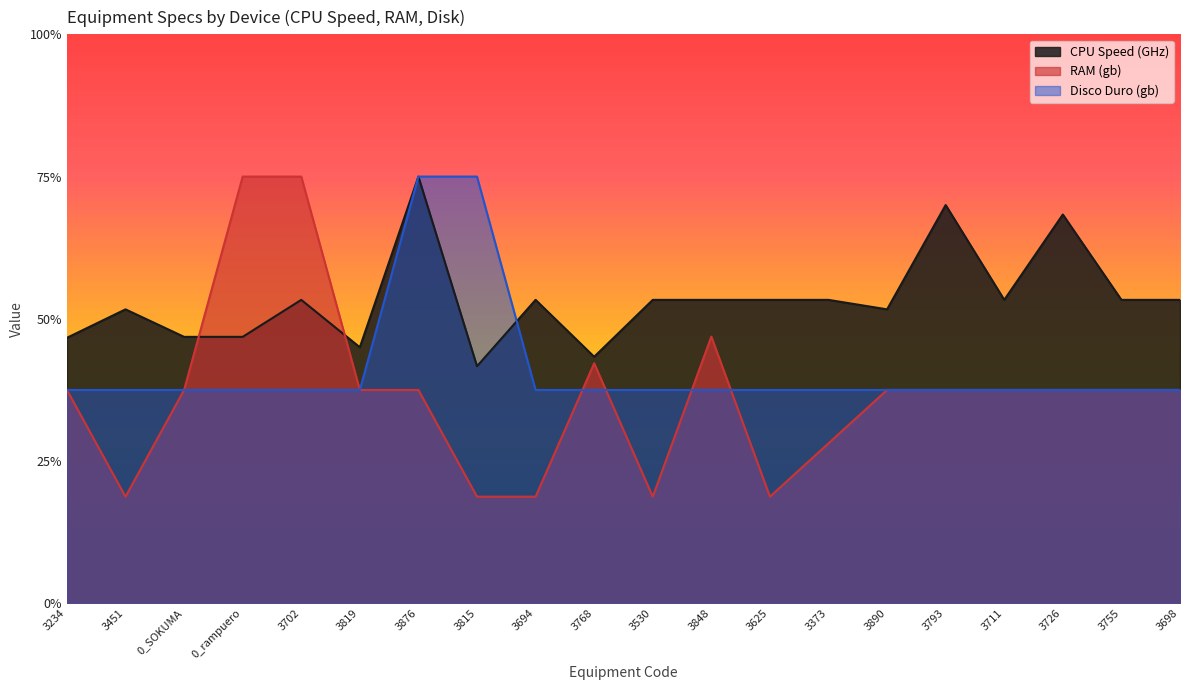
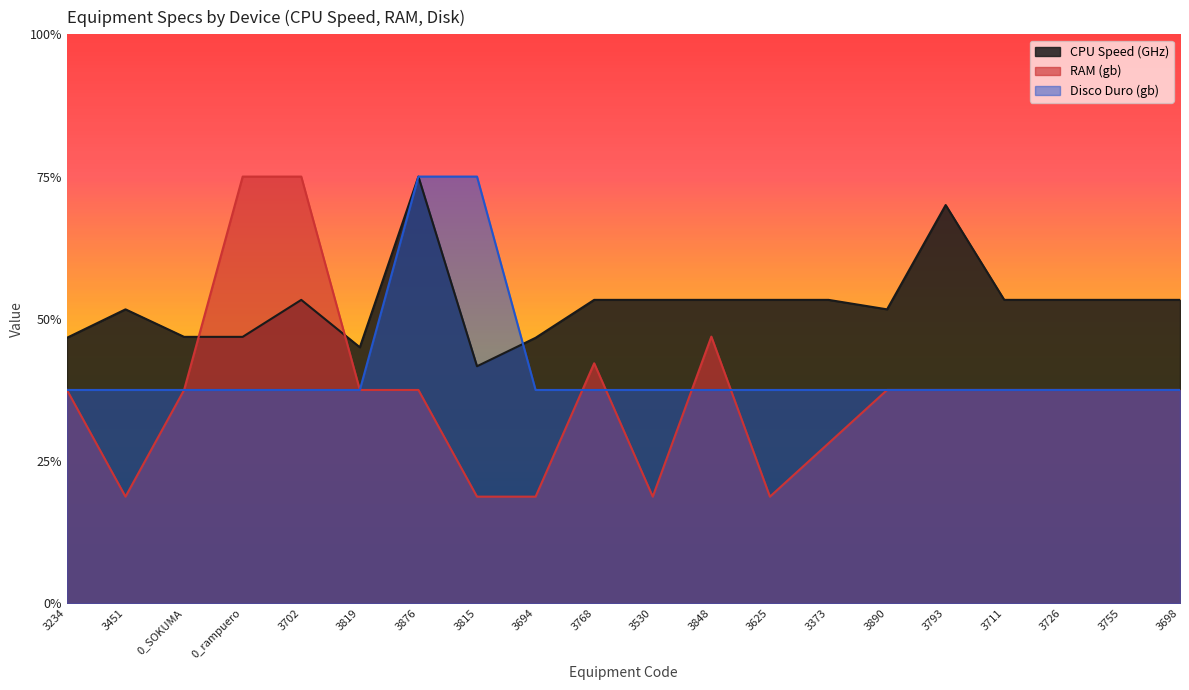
CPU Speed (GHz), 3694: 53% -> 47%
CPU Speed (GHz), 3768: 43% -> 53%
CPU Speed (GHz), 3726: 68% -> 53%
